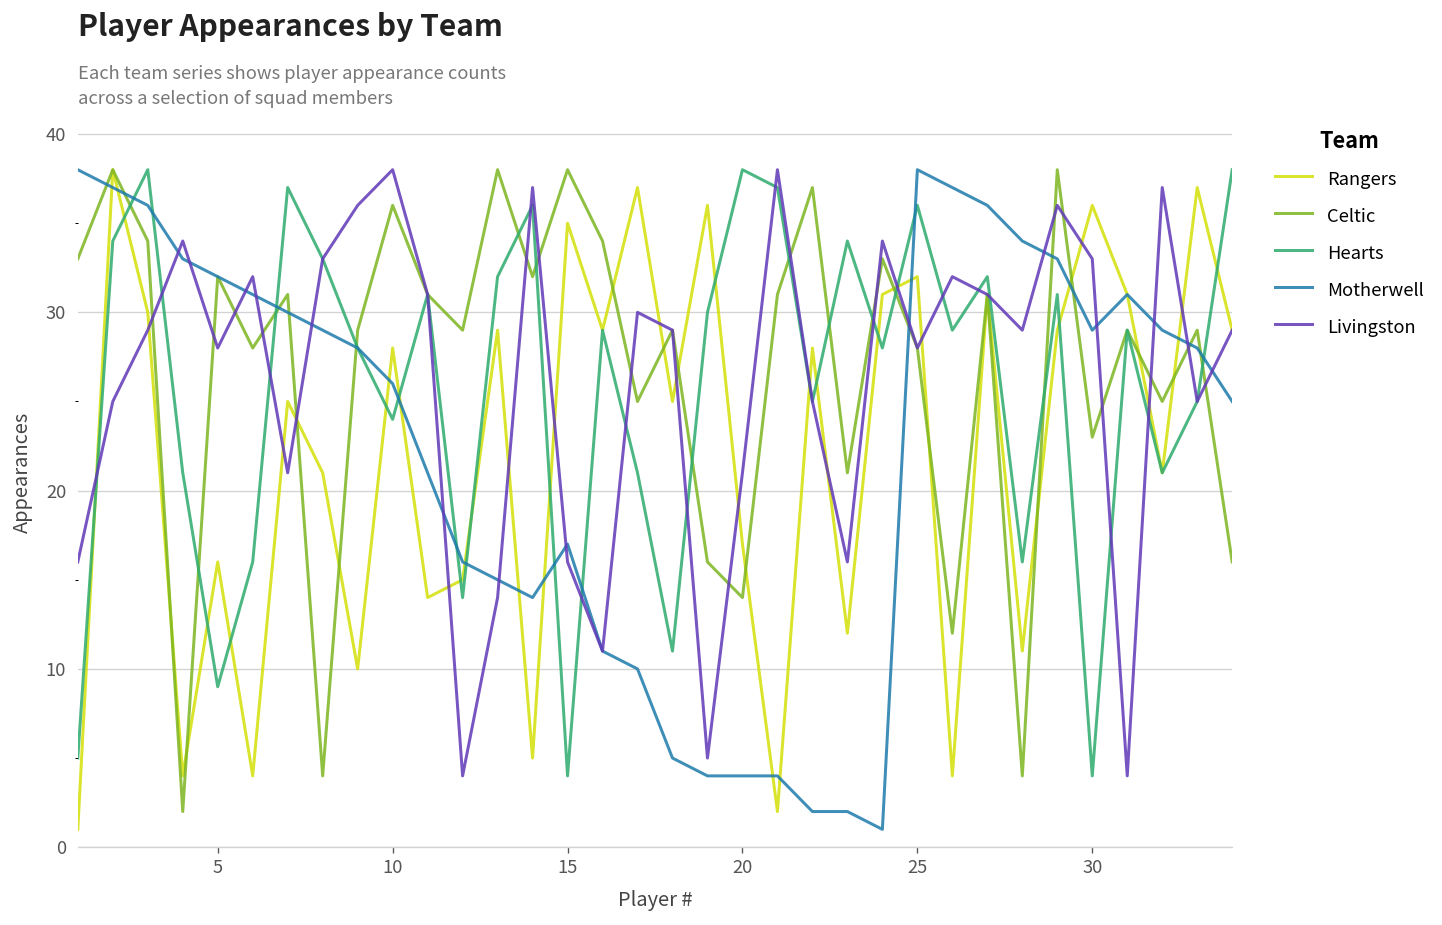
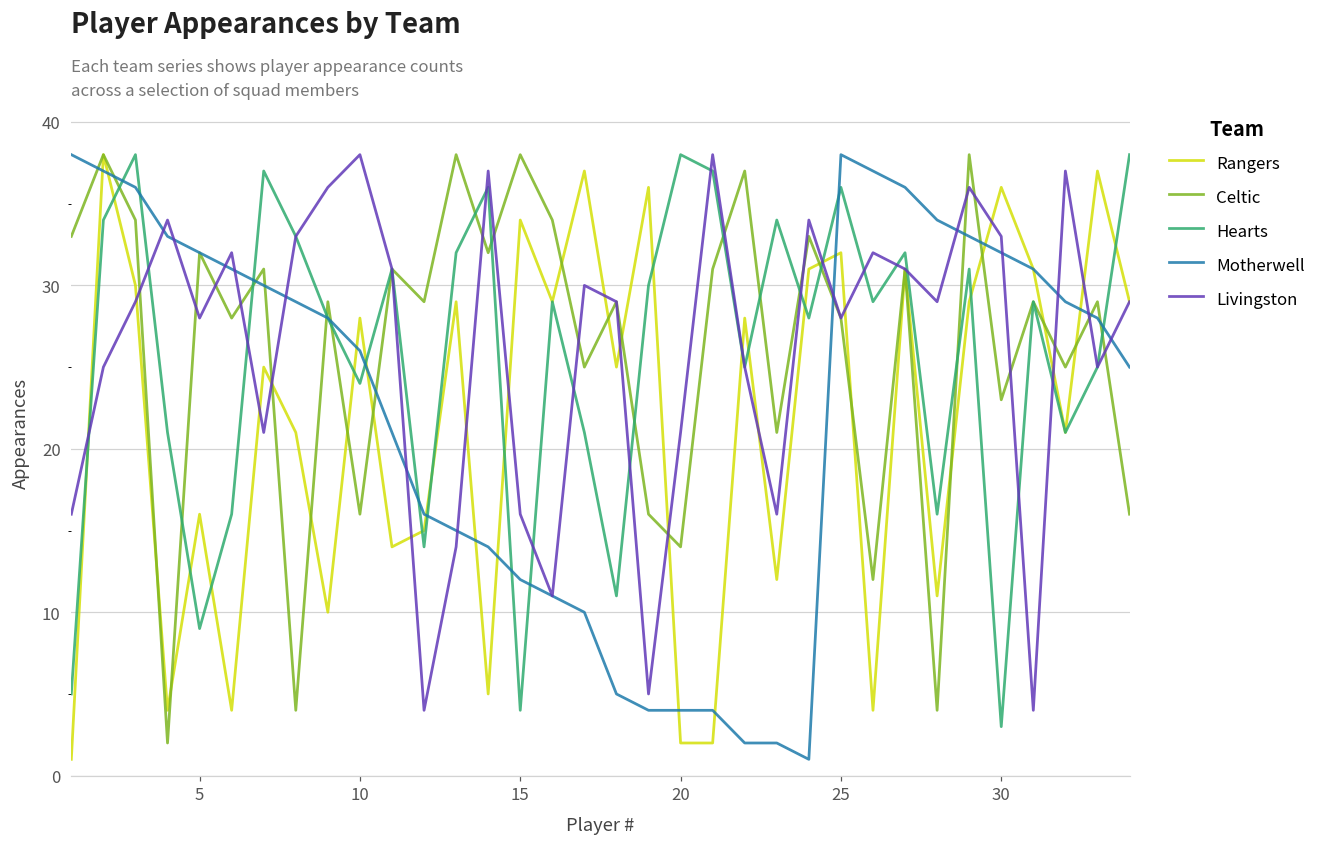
Celtic, 10: 36 -> 16
Rangers, 15: 35 -> 34
Motherwell, 15: 17 -> 12
Rangers, 20: 17 -> 2
Hearts, 30: 4 -> 3
Motherwell, 30: 29 -> 32
